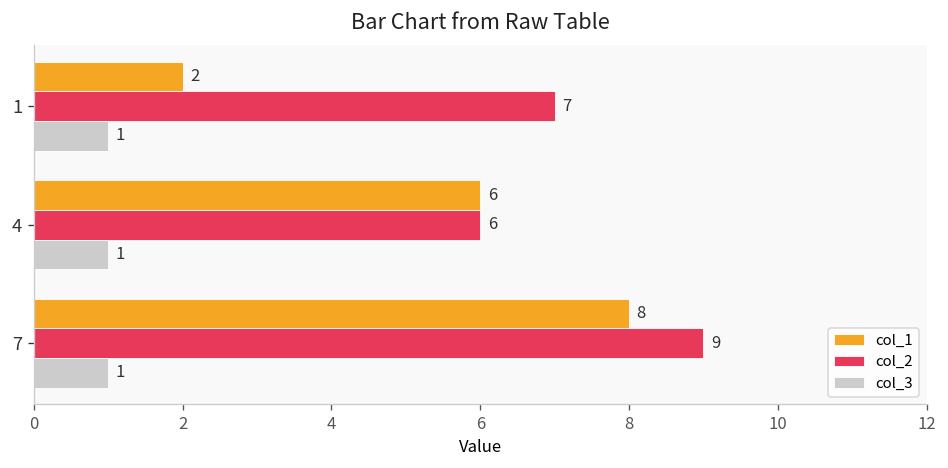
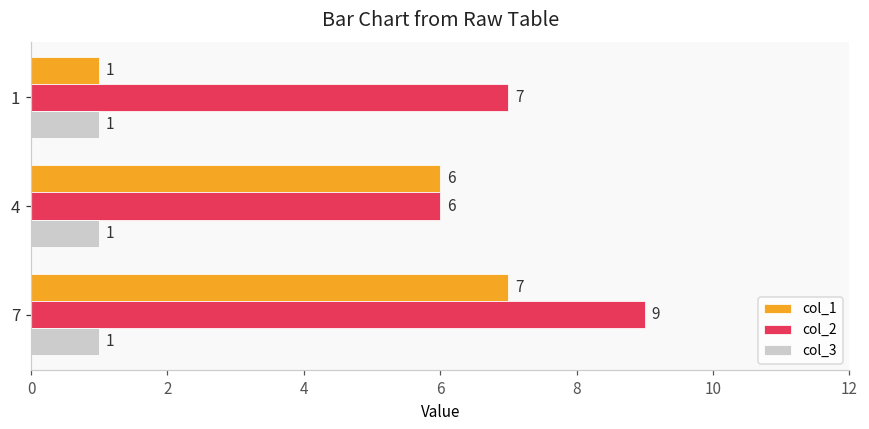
col_1, 1: 2 -> 1
col_1, 7: 8 -> 7
